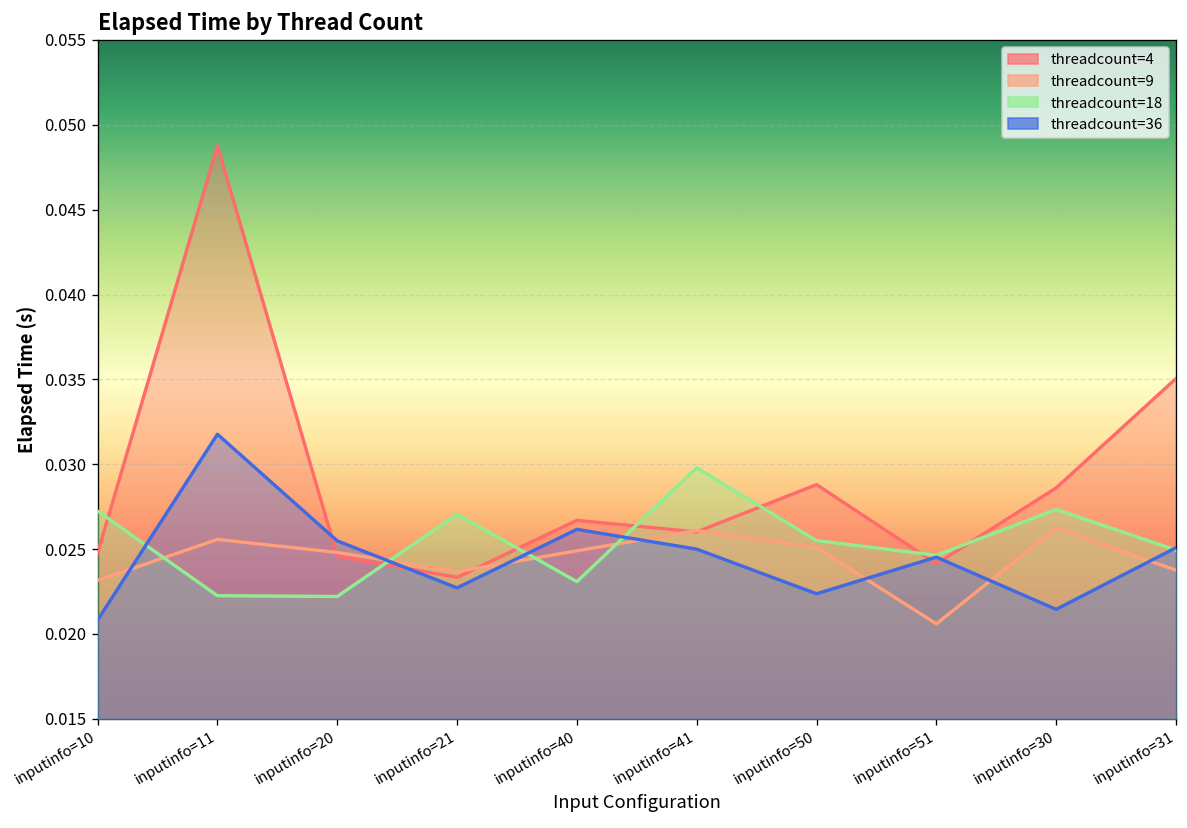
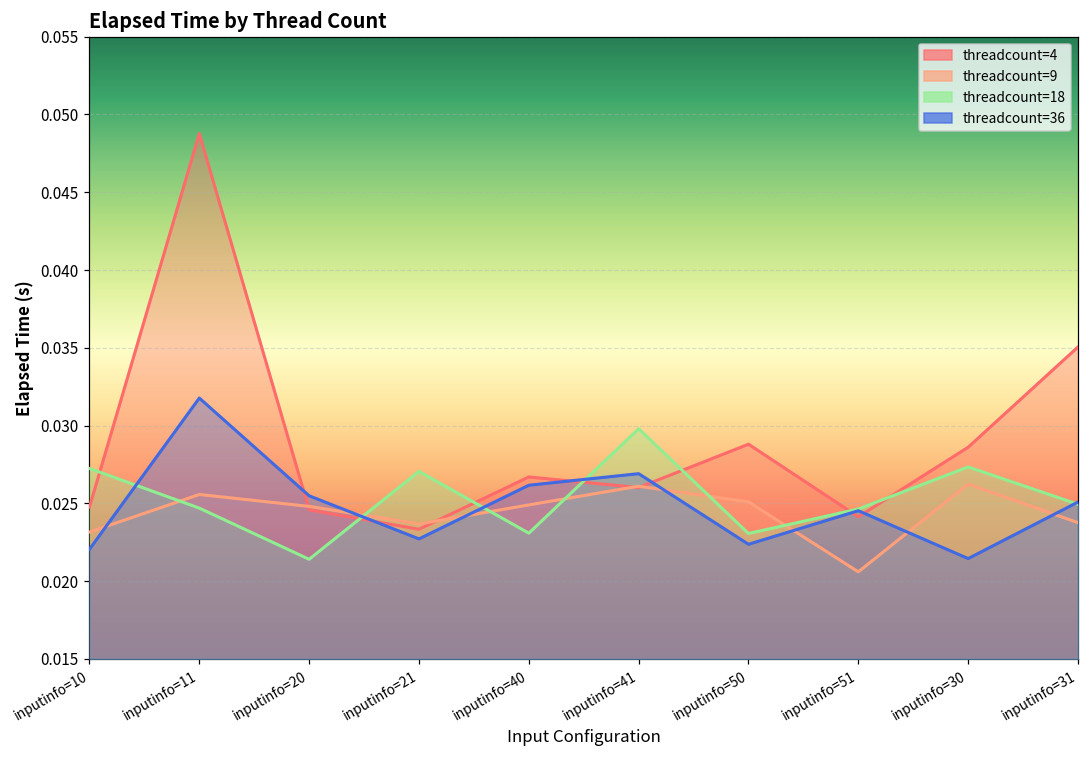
threadcount=36, inputinfo=10: 0.0208 -> 0.0221
threadcount=18, inputinfo=11: 0.0223 -> 0.0247
threadcount=18, inputinfo=20: 0.0222 -> 0.0214
threadcount=36, inputinfo=41: 0.0250 -> 0.0269
threadcount=18, inputinfo=50: 0.0255 -> 0.0231
